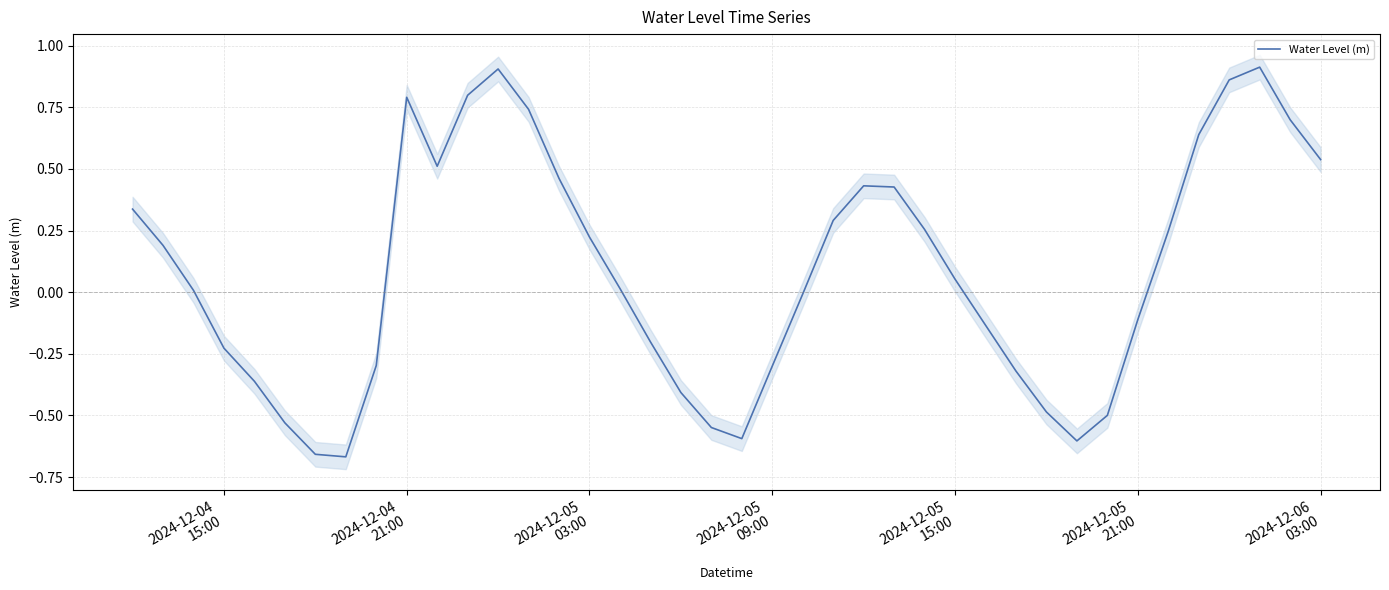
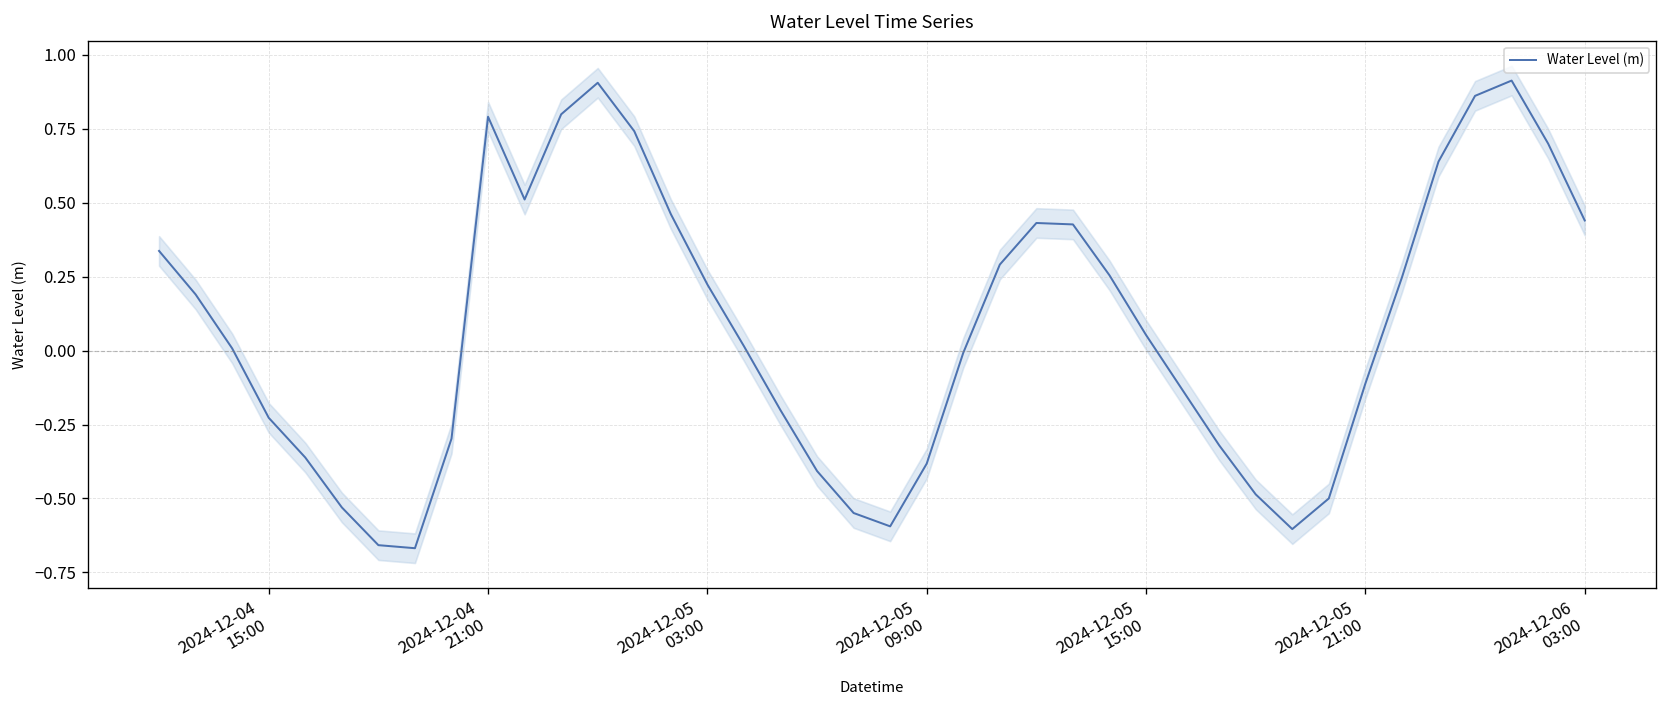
Water Level (m), 2024-12-05 09:00: -0.30 -> -0.38
Water Level (m), 2024-12-06 03:00: 0.54 -> 0.44
